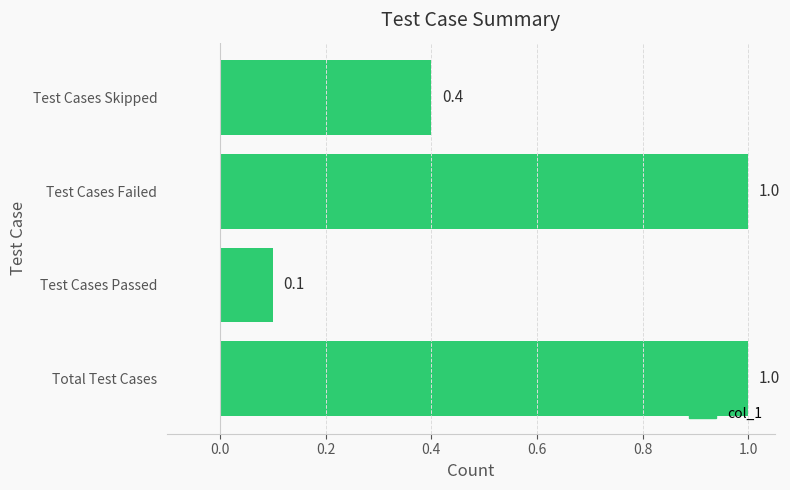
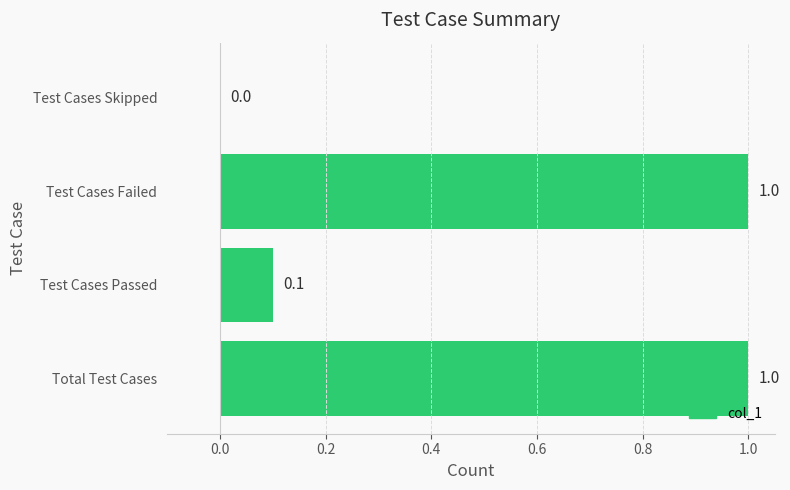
Test Cases Skipped: 0.4 -> 0.0
